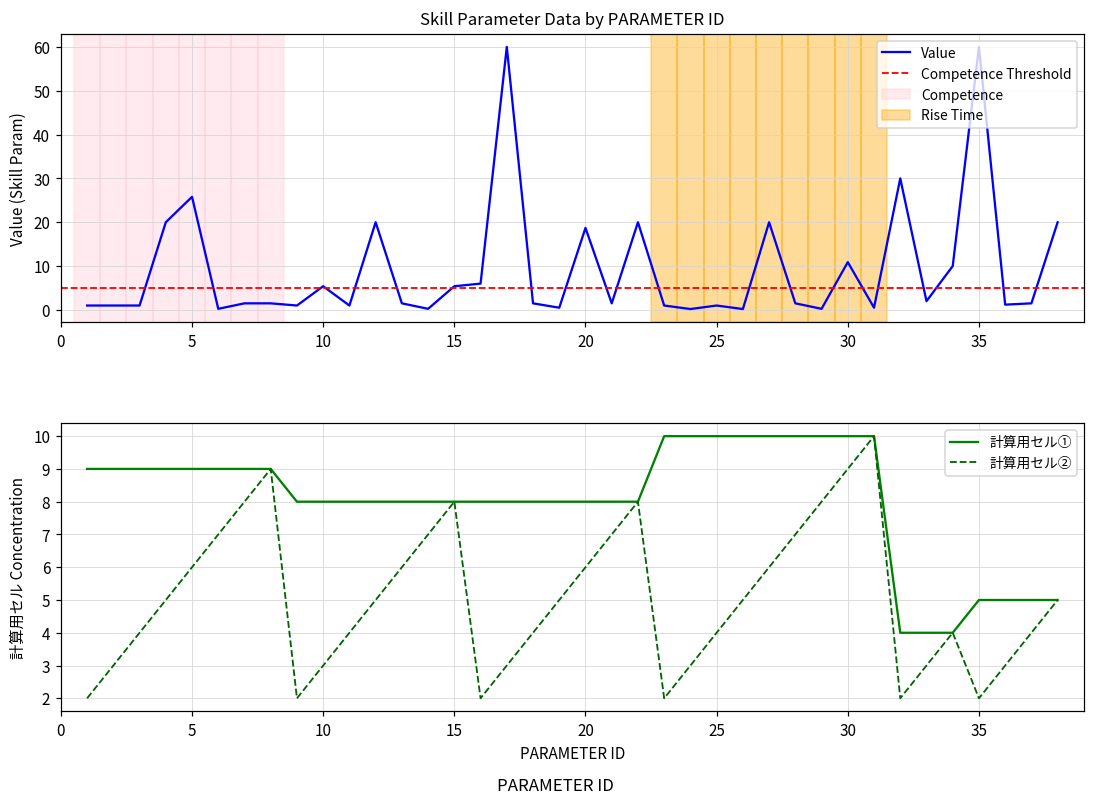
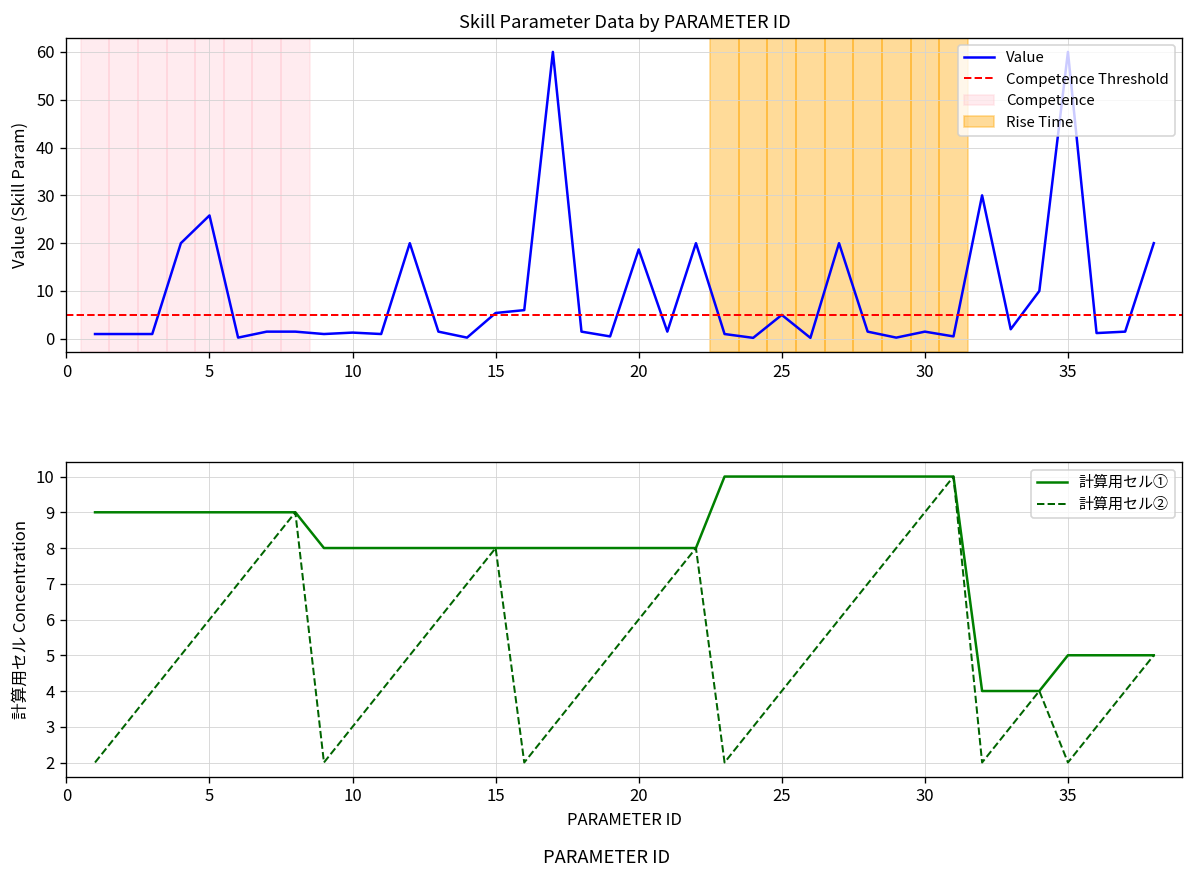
Skill Parameter Data by PARAMETER ID, 10: 5 -> 1
Skill Parameter Data by PARAMETER ID, 25: 1 -> 5
Skill Parameter Data by PARAMETER ID, 30: 11 -> 2
